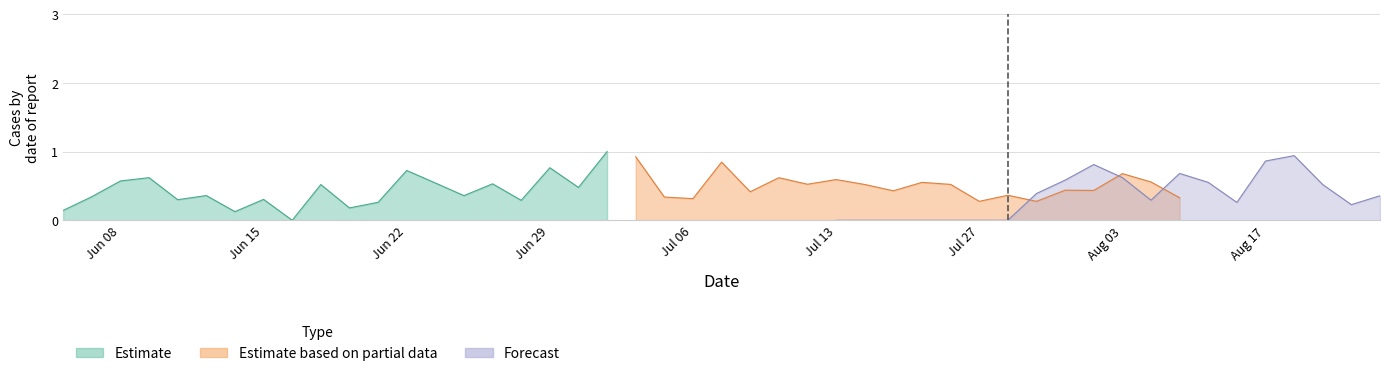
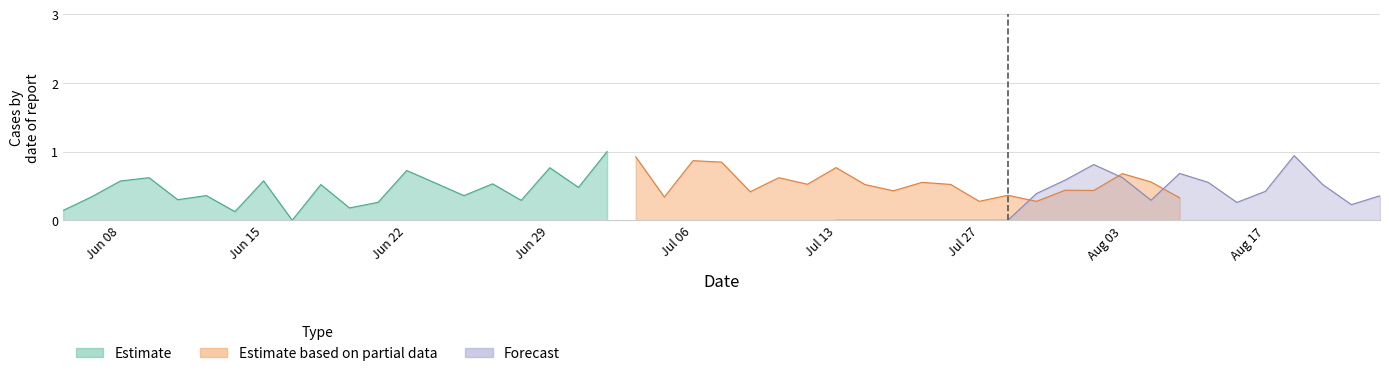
Estimate, Jun 15: 0.3 -> 0.6
Estimate based on partial data, Jul 06: 0.3 -> 0.9
Estimate based on partial data, Jul 13: 0.6 -> 0.8
Forecast, Aug 17: 0.9 -> 0.4
